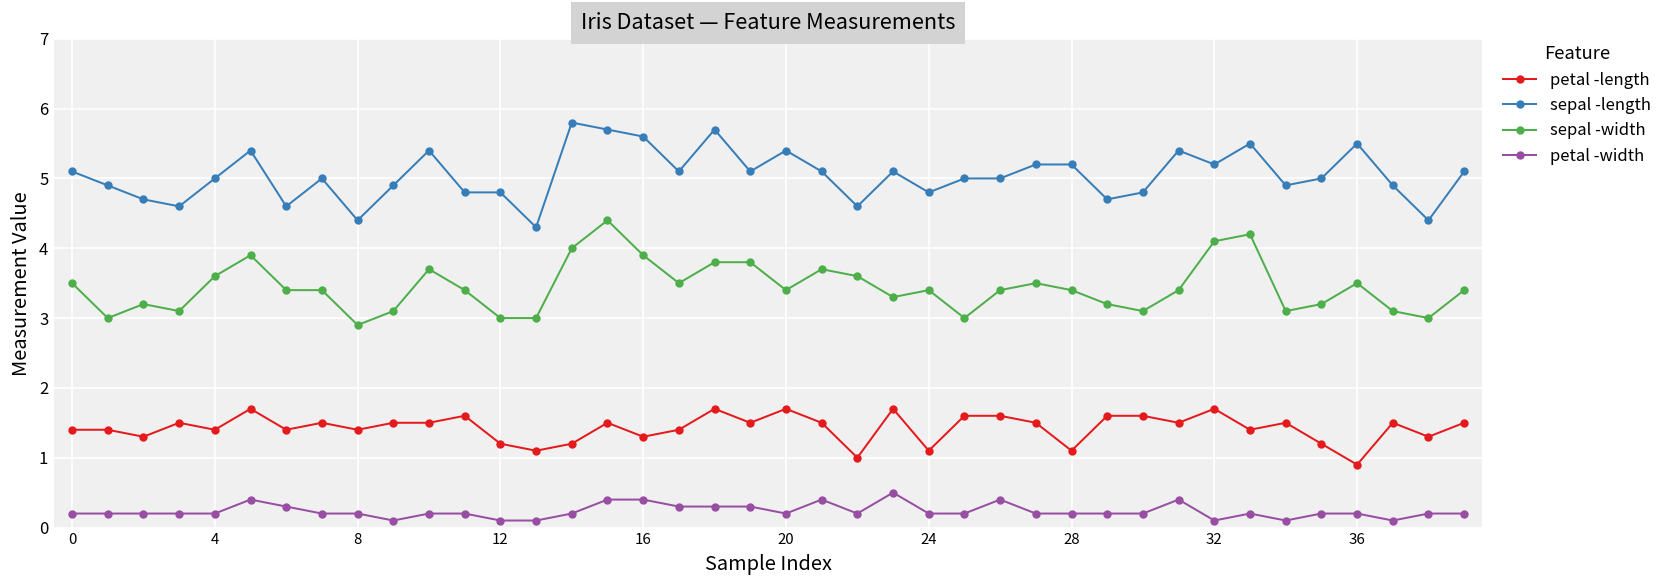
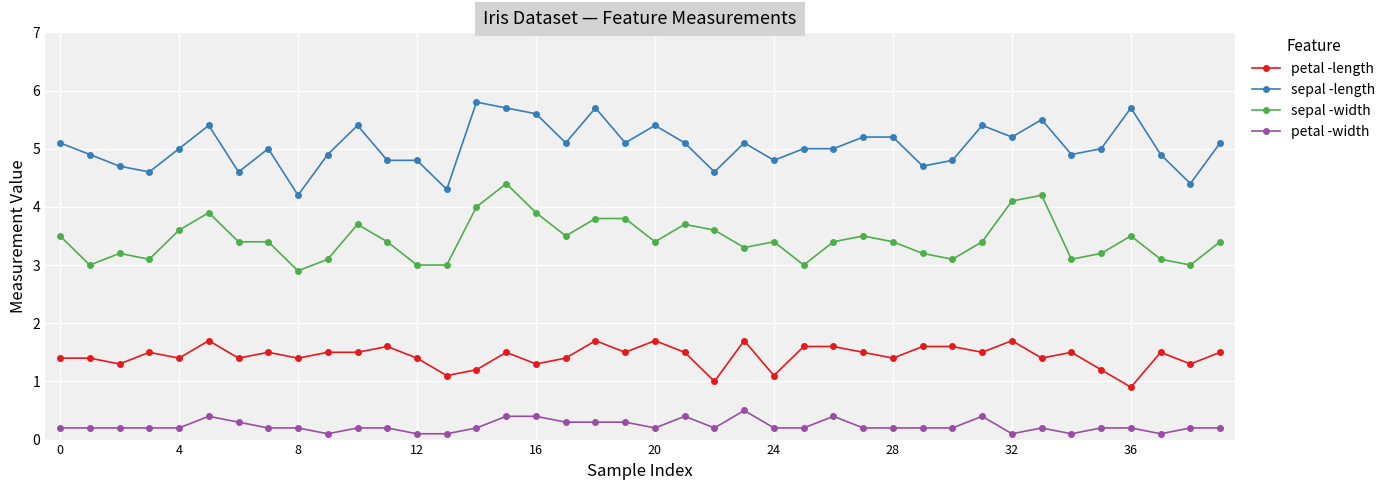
sepal -length, 8: 4.4 -> 4.2
petal -length, 12: 1.2 -> 1.4
petal -length, 28: 1.1 -> 1.4
sepal -length, 36: 5.5 -> 5.7
